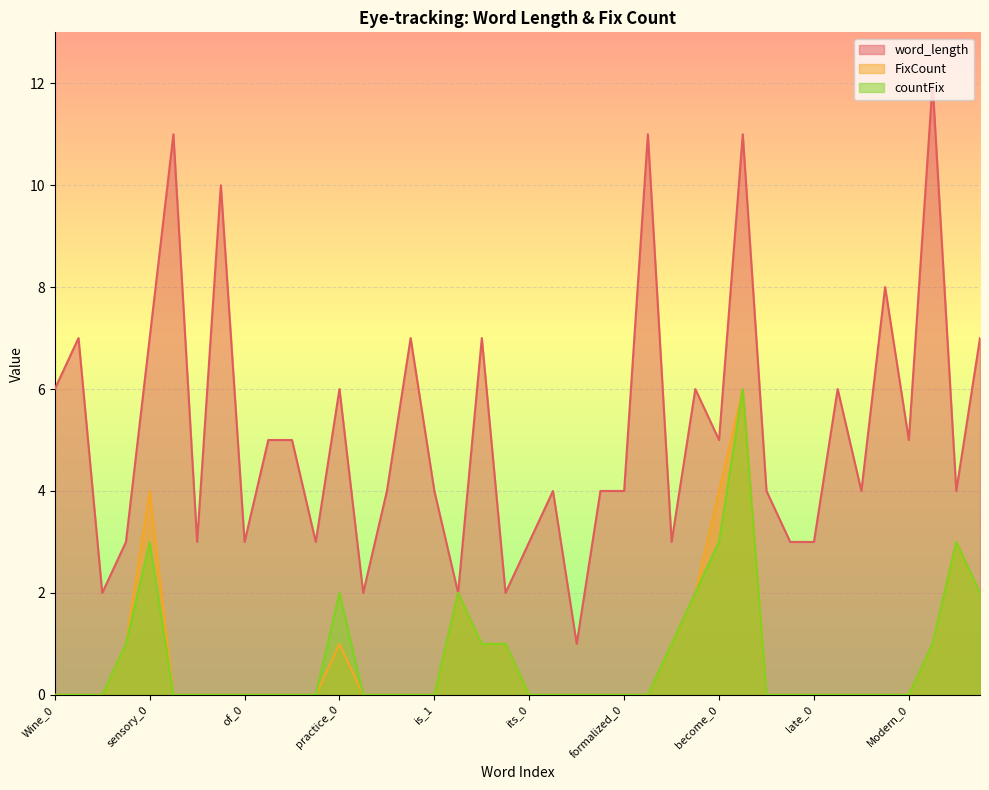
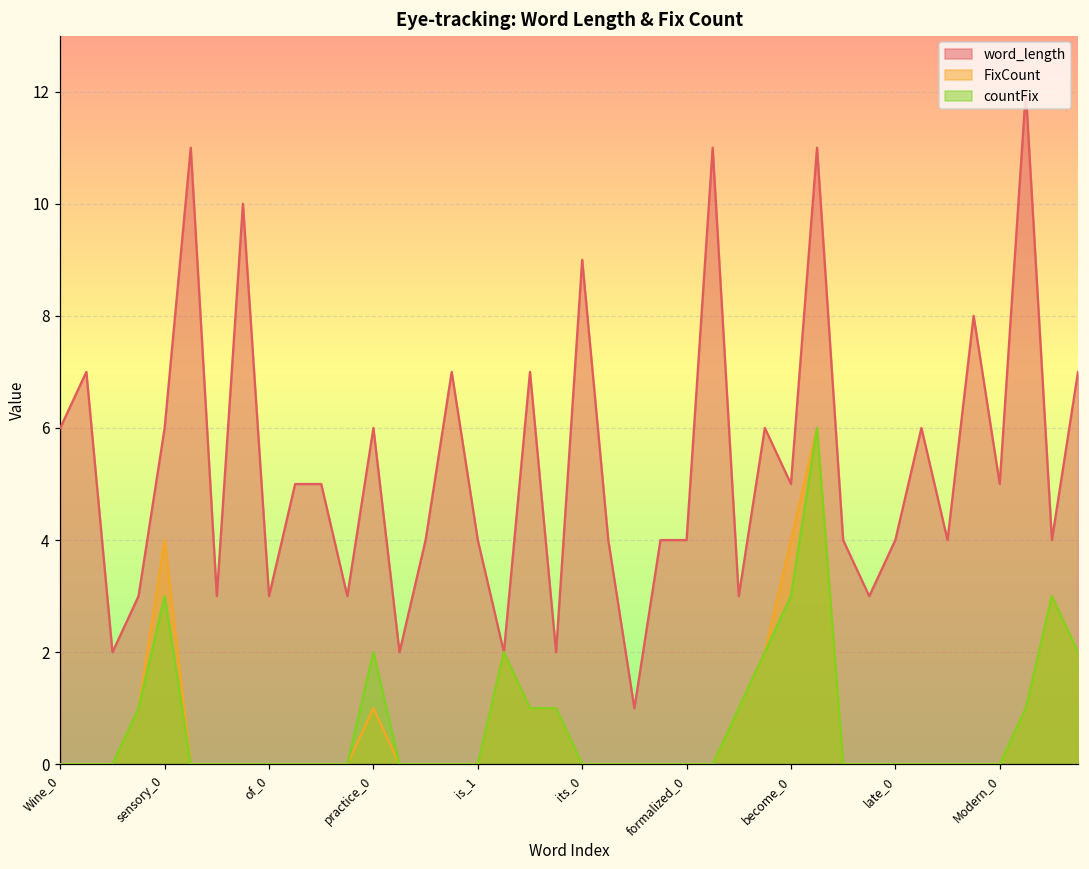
word_length, sensory_0: 7 -> 6
word_length, its_0: 3 -> 9
word_length, late_0: 3 -> 4
